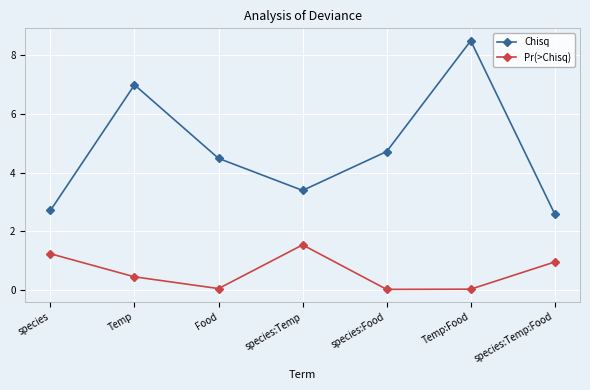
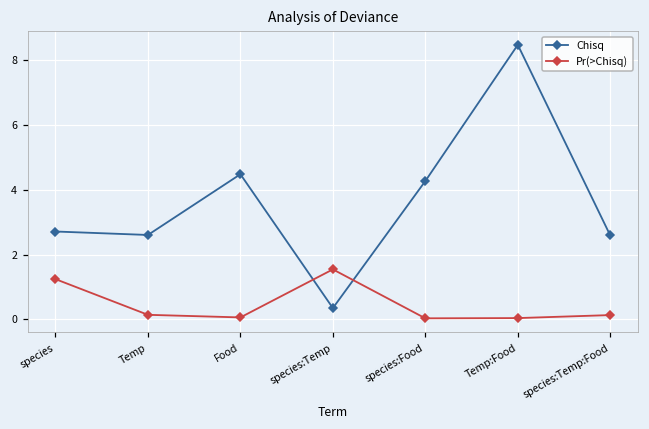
Chisq, Temp: 7.0 -> 2.6
Pr(>Chisq), Temp: 0.5 -> 0.1
Chisq, species:Temp: 3.4 -> 0.3
Chisq, species:Food: 4.7 -> 4.3
Pr(>Chisq), species:Temp:Food: 1.0 -> 0.1
